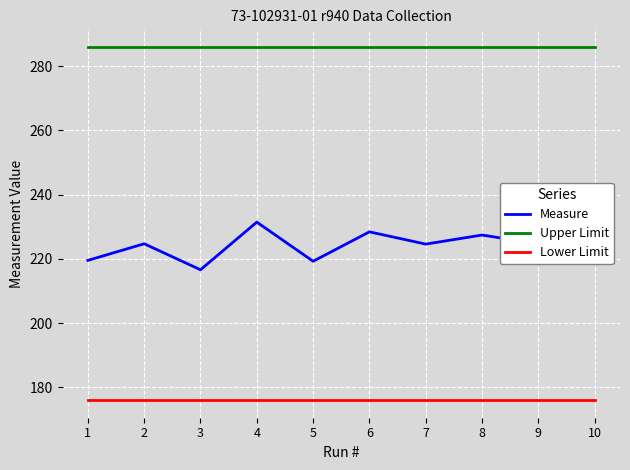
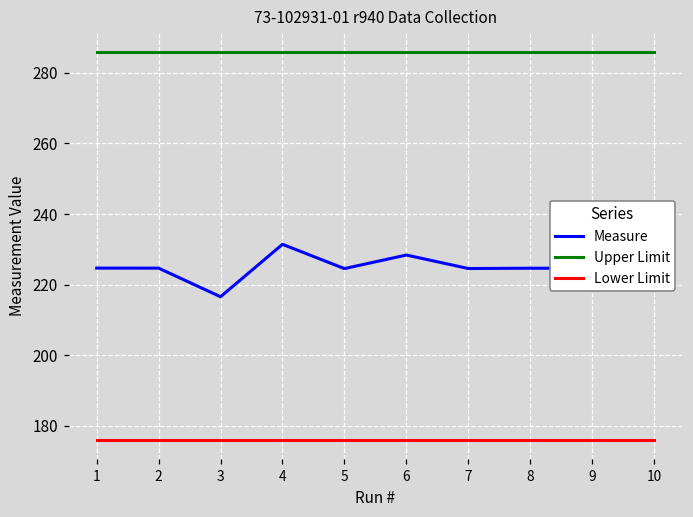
Measure, 1: 220 -> 225
Measure, 5: 219 -> 225
Measure, 8: 227 -> 225
